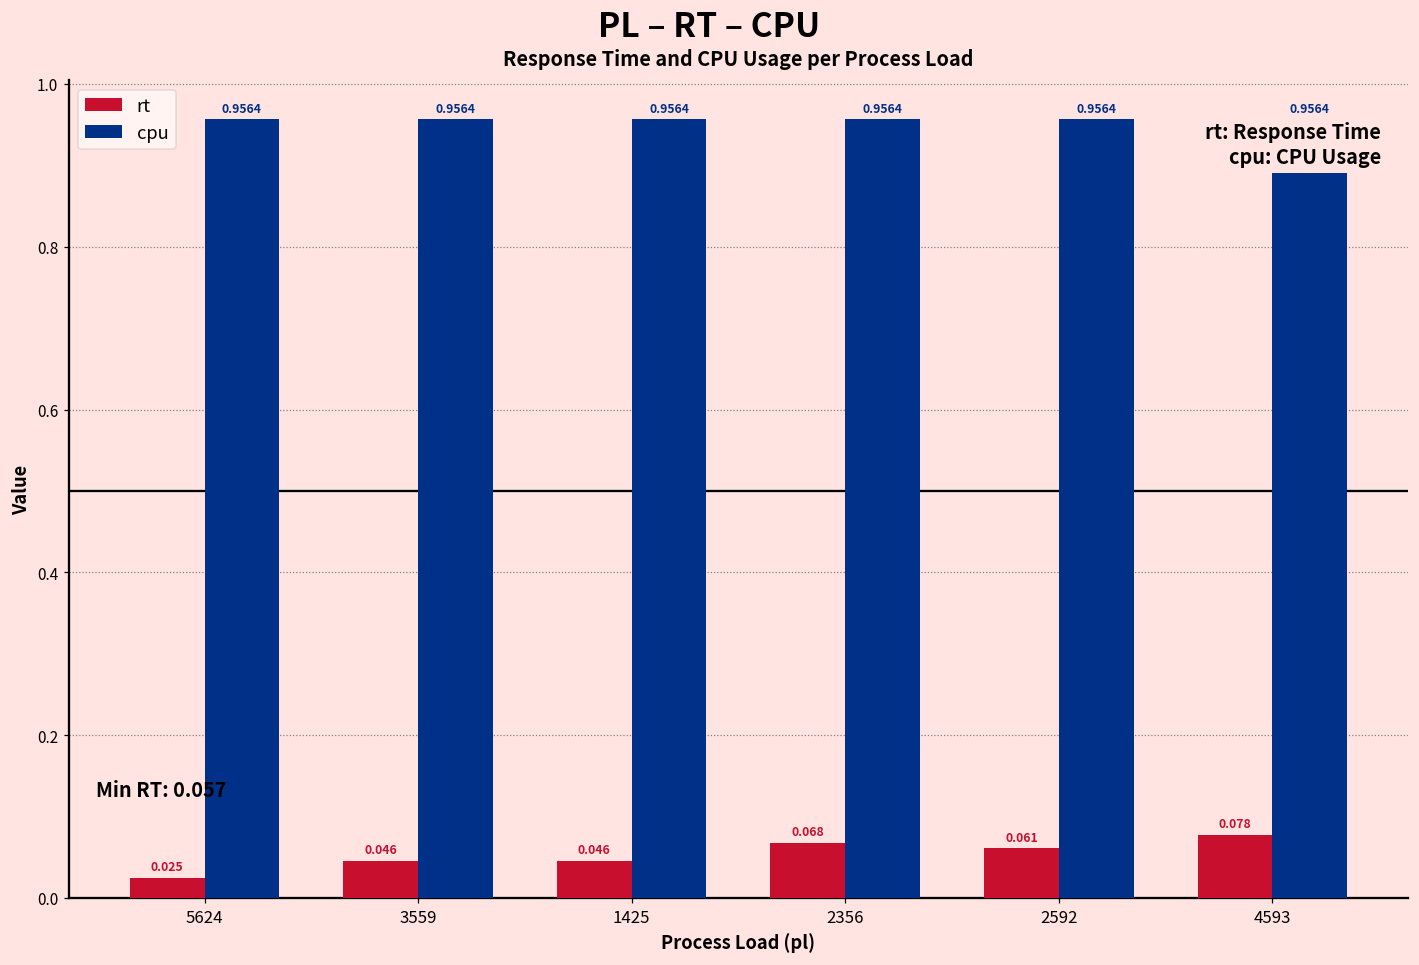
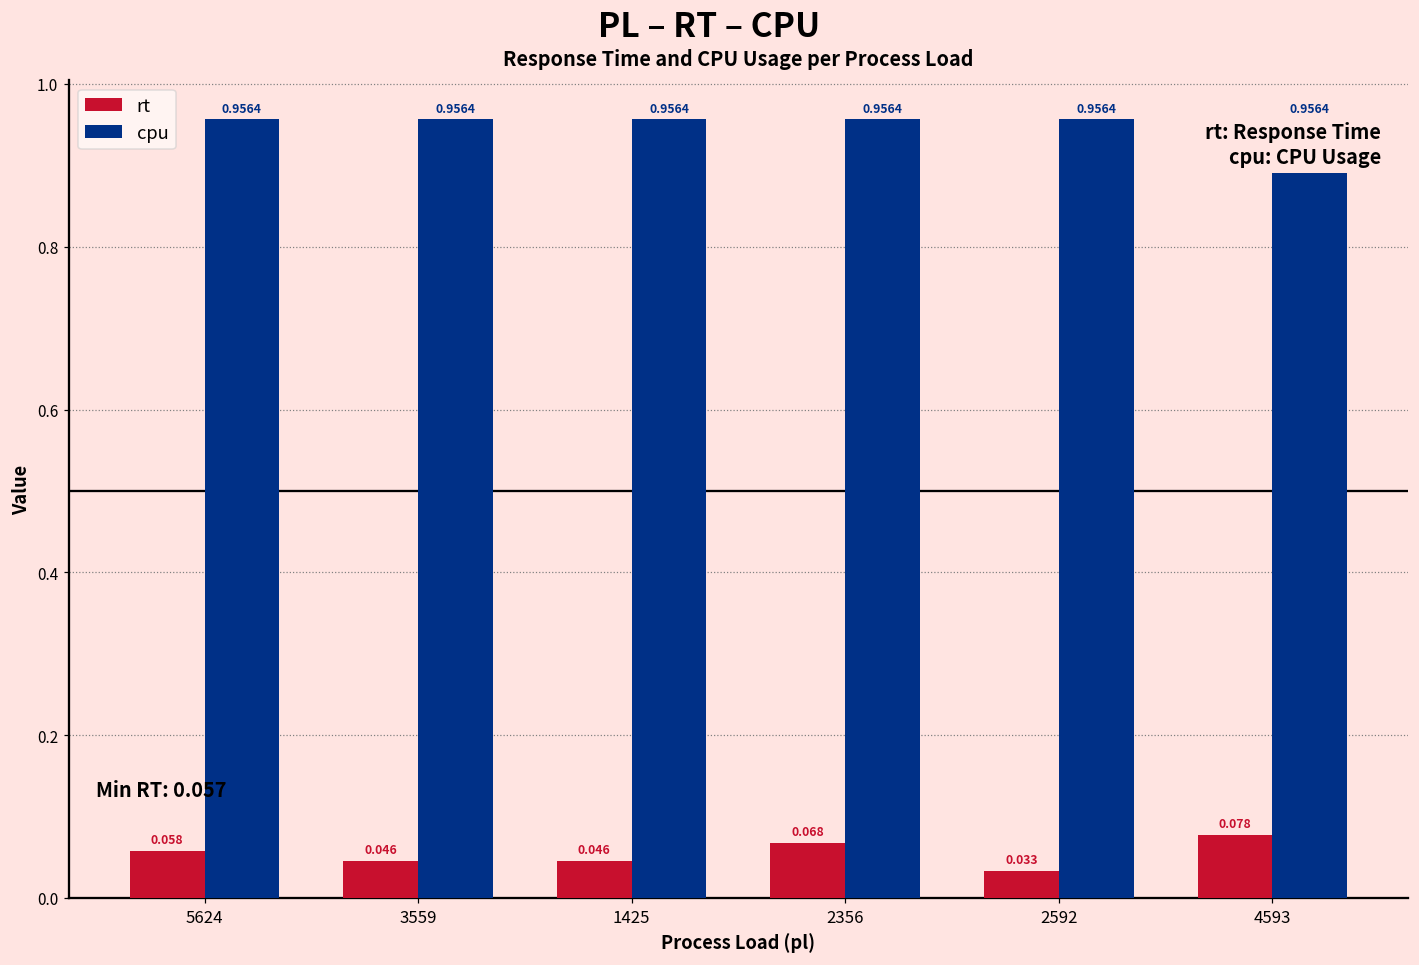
rt, 5624: 0.025 -> 0.058
rt, 2592: 0.061 -> 0.033
